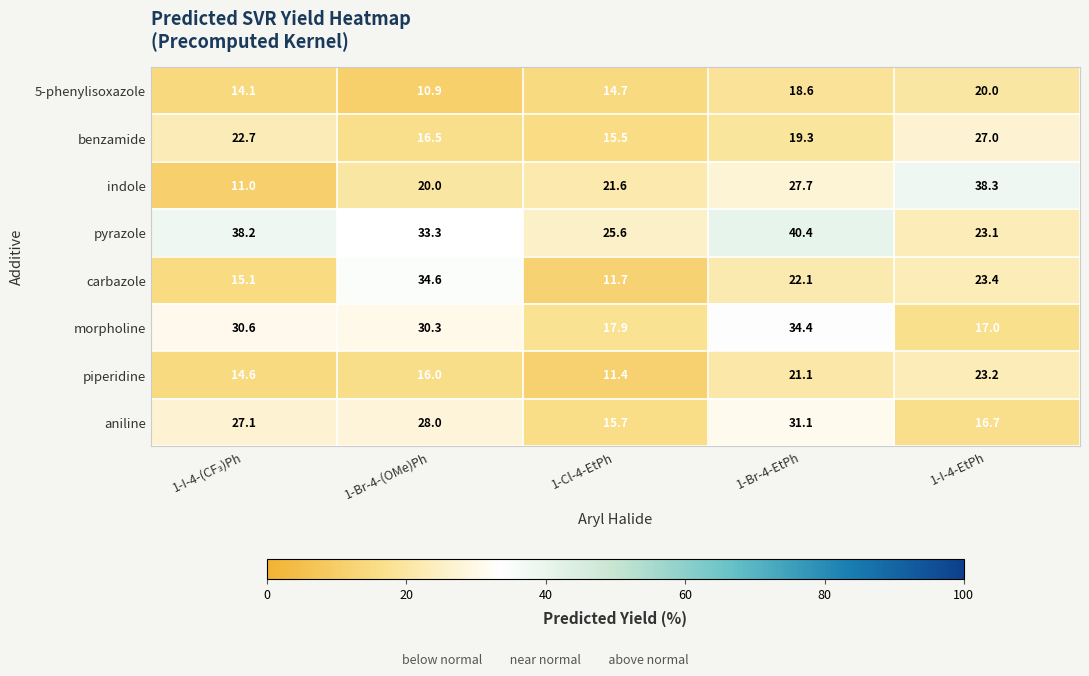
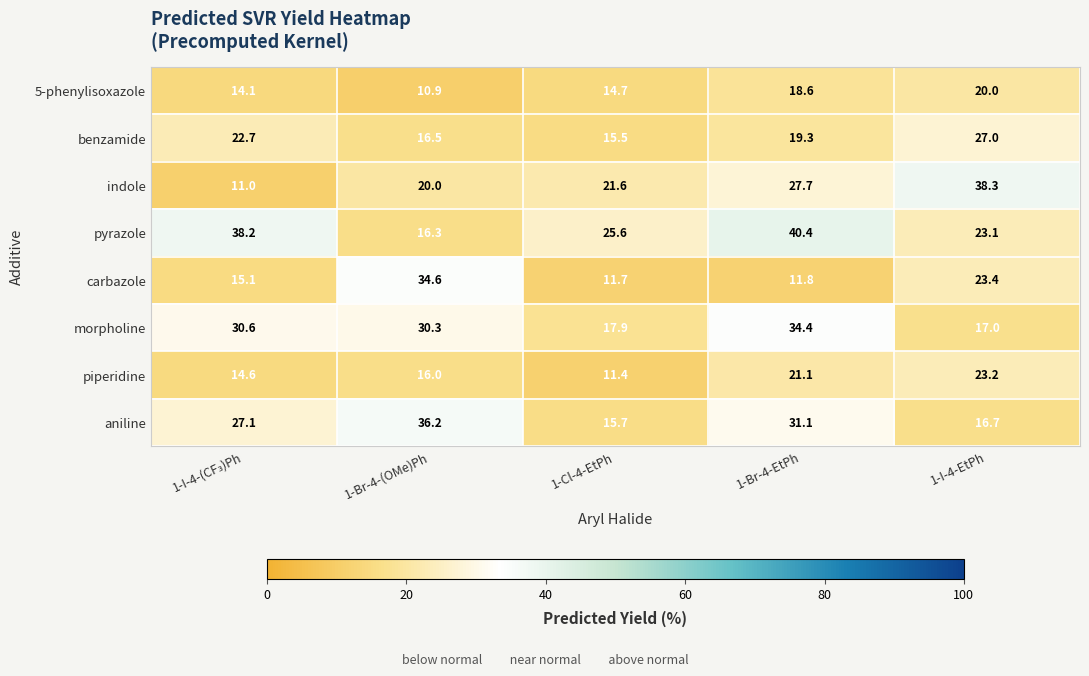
pyrazole, 1-Br-4-(OMe)Ph: 33.3 -> 16.3
carbazole, 1-Br-4-EtPh: 22.1 -> 11.8
aniline, 1-Br-4-(OMe)Ph: 28.0 -> 36.2
